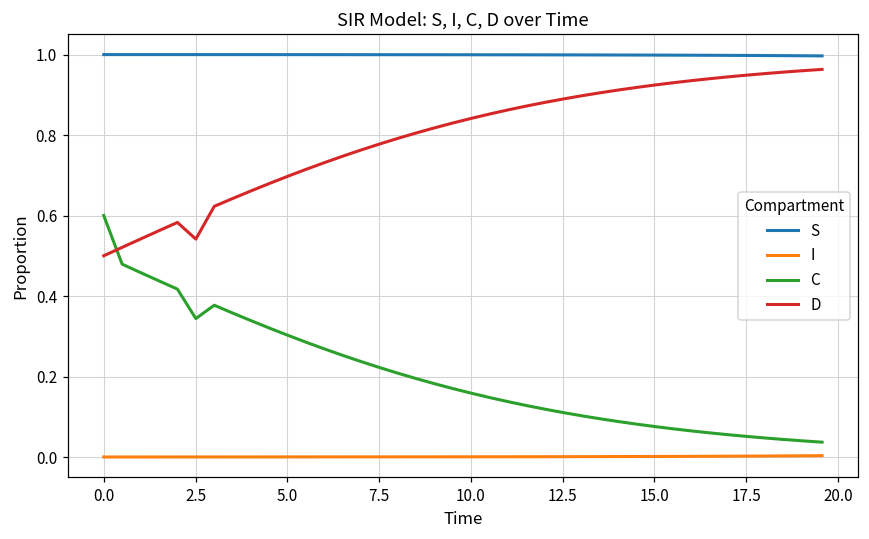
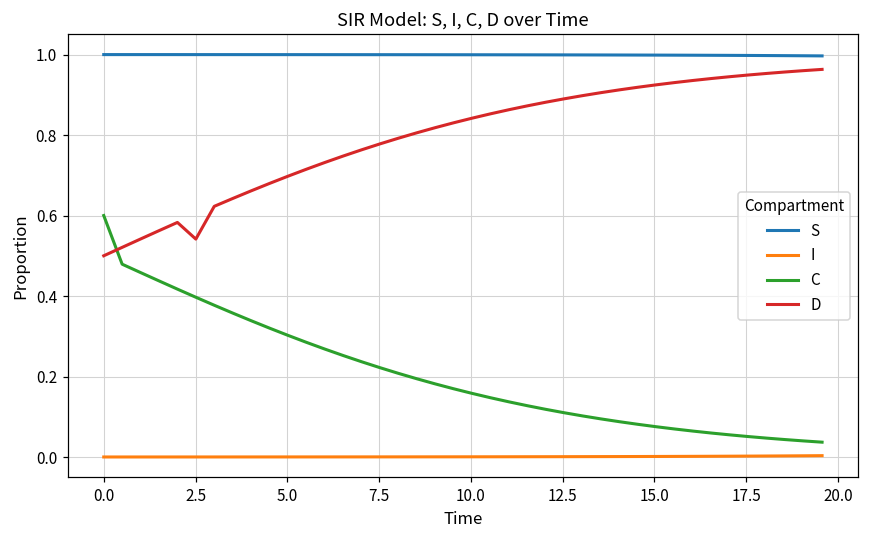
C, 2.5: 0.34 -> 0.40
